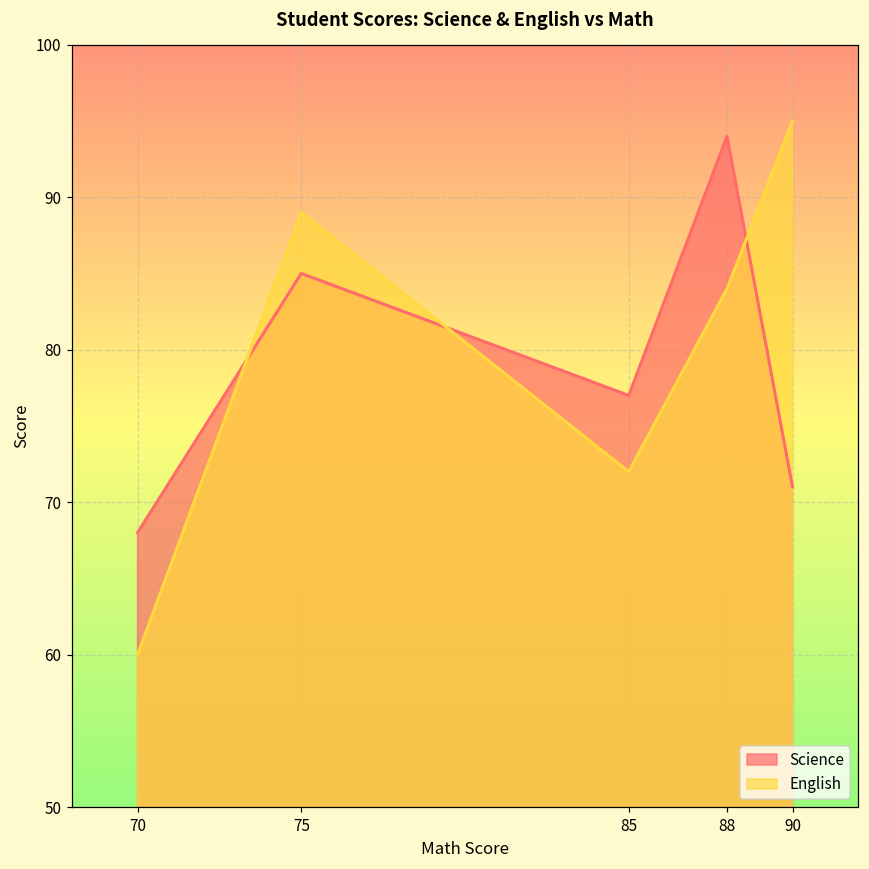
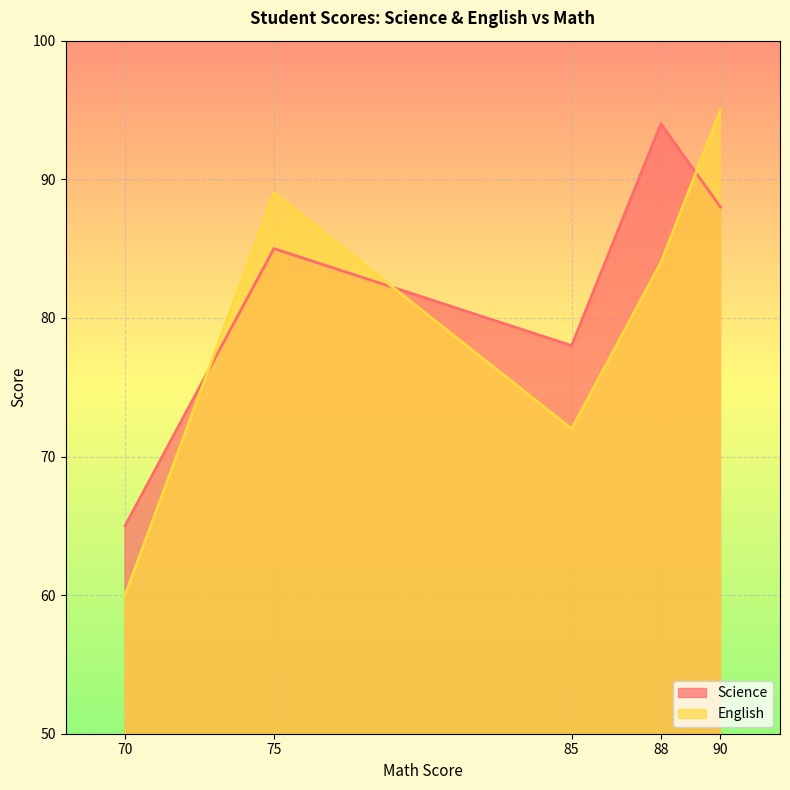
Science, 70: 68 -> 65
Science, 85: 77 -> 78
Science, 90: 71 -> 88
